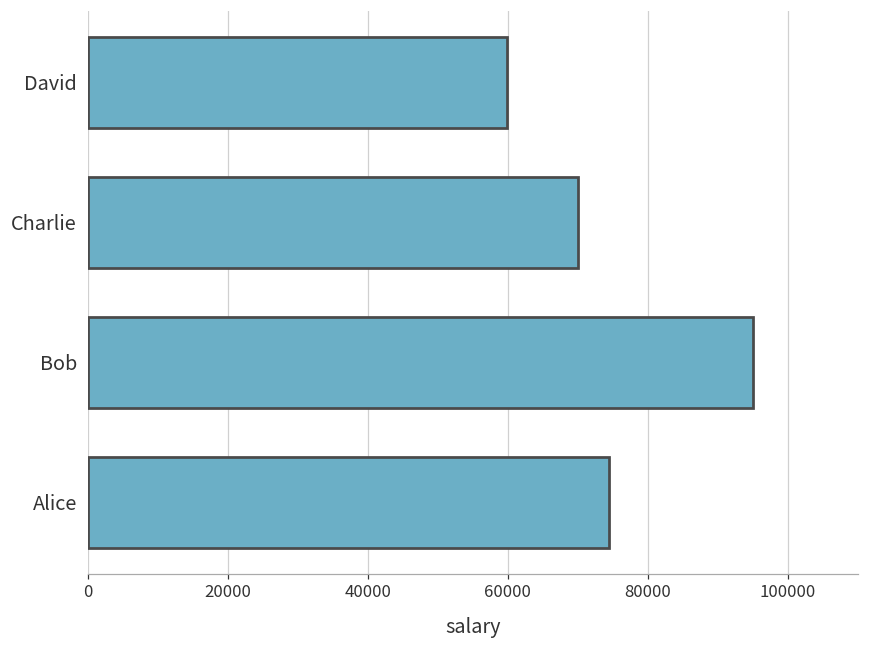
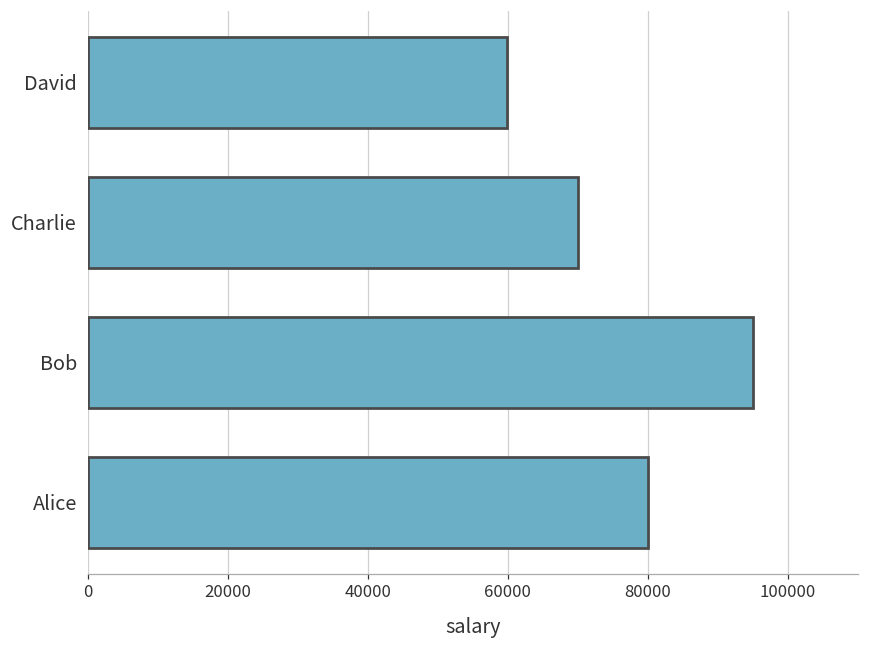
Alice: 75000 -> 80000
